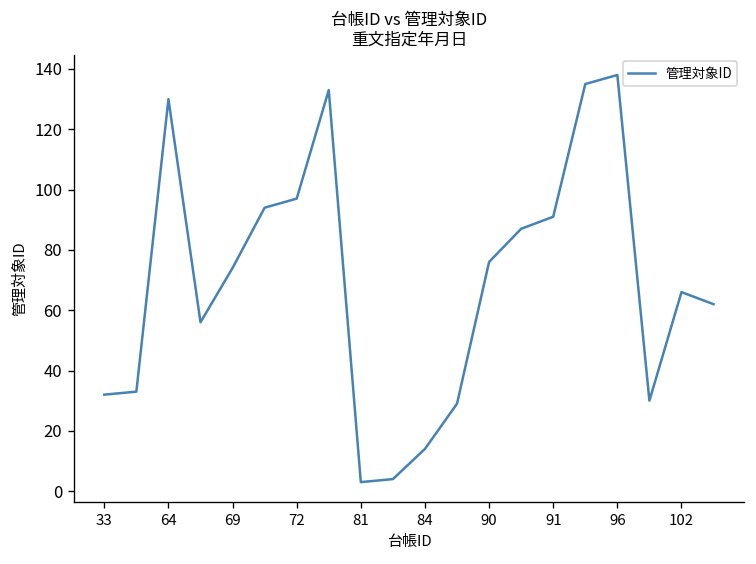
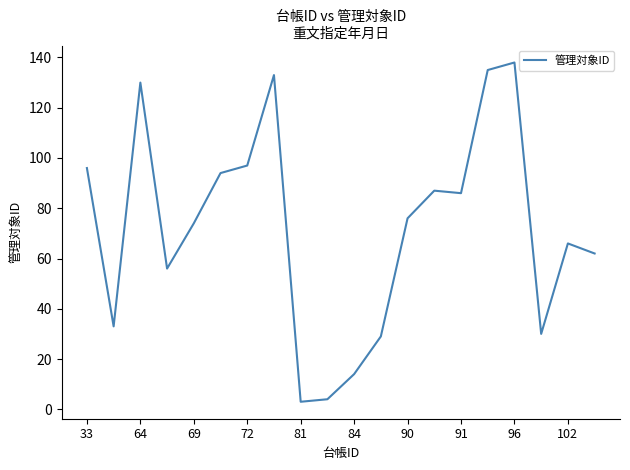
33: 32 -> 96
91: 91 -> 86
